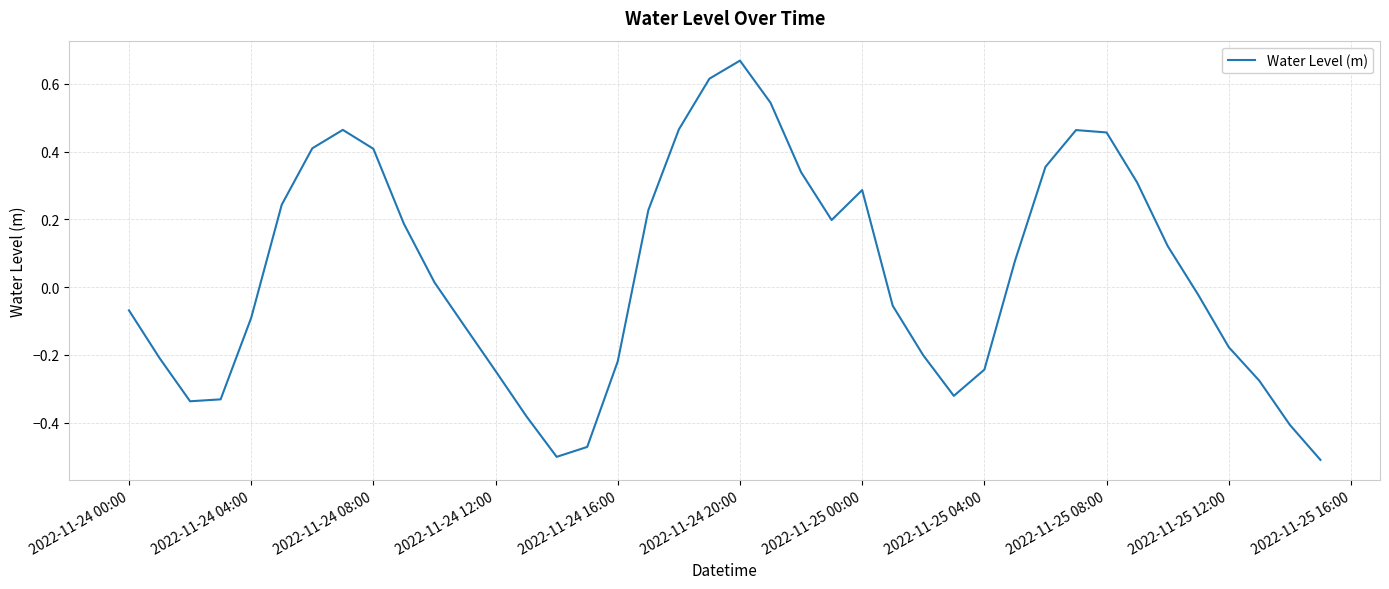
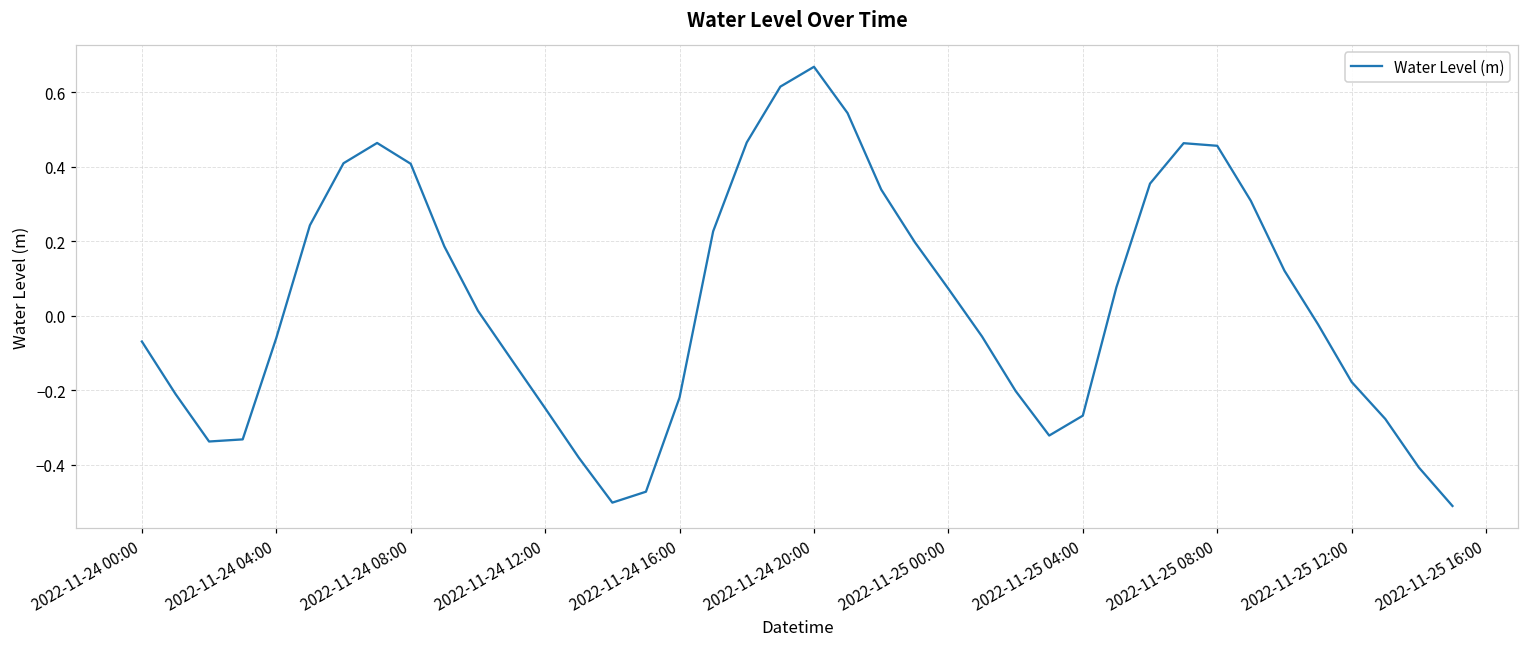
2022-11-24 04:00: -0.09 -> -0.06
2022-11-25 00:00: 0.29 -> 0.07
2022-11-25 04:00: -0.24 -> -0.27
